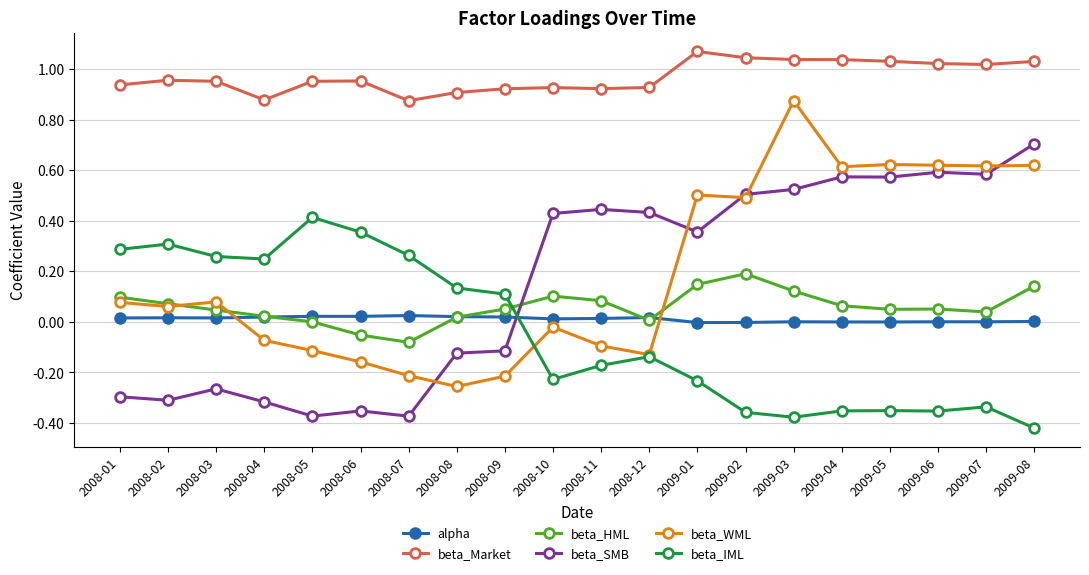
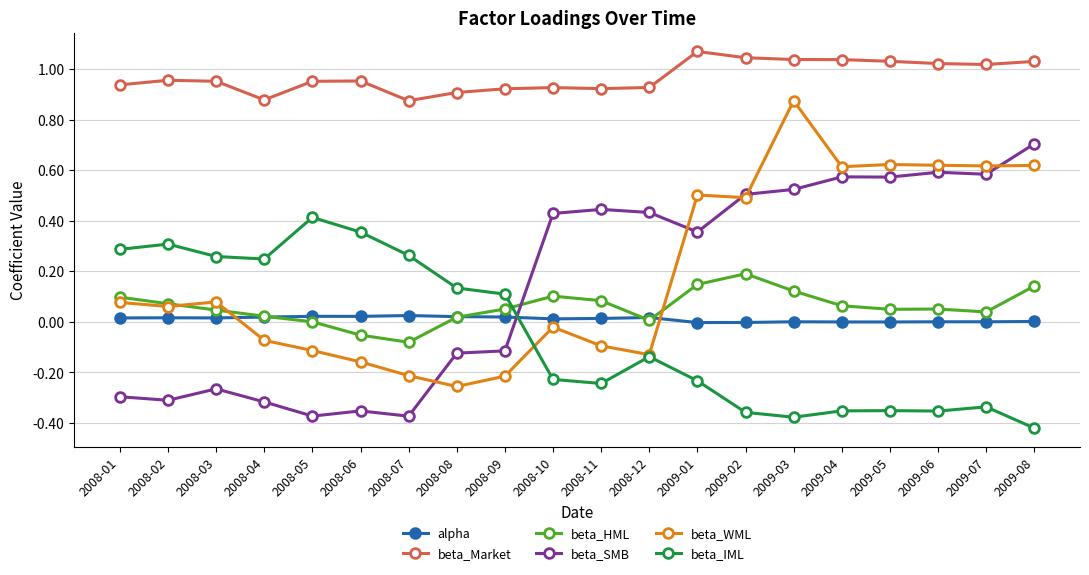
beta_IML, 2008-11: -0.17 -> -0.24
